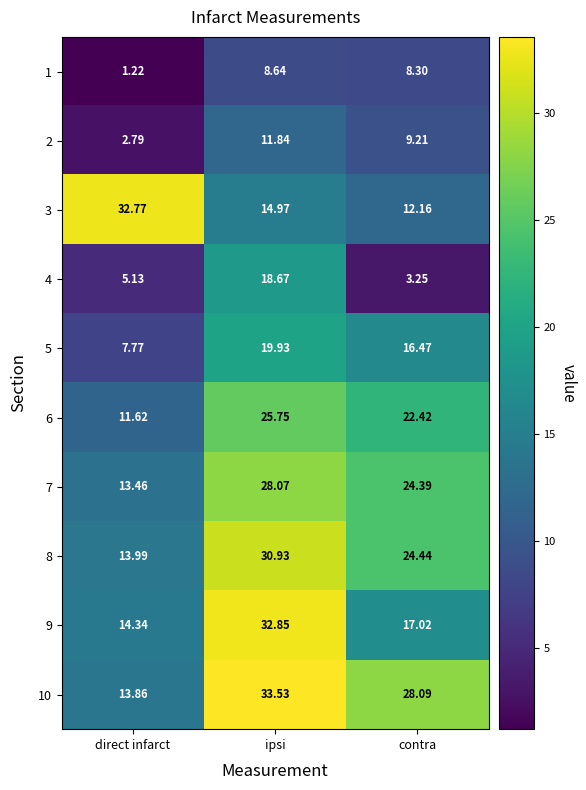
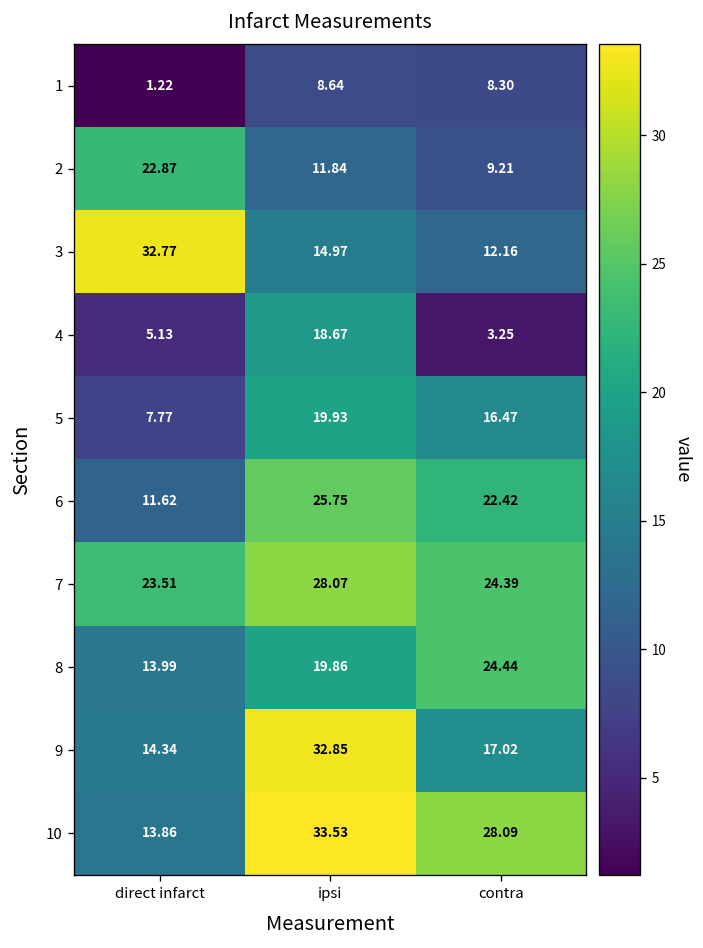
2, direct infarct: 2.79 -> 22.87
7, direct infarct: 13.46 -> 23.51
8, ipsi: 30.93 -> 19.86
